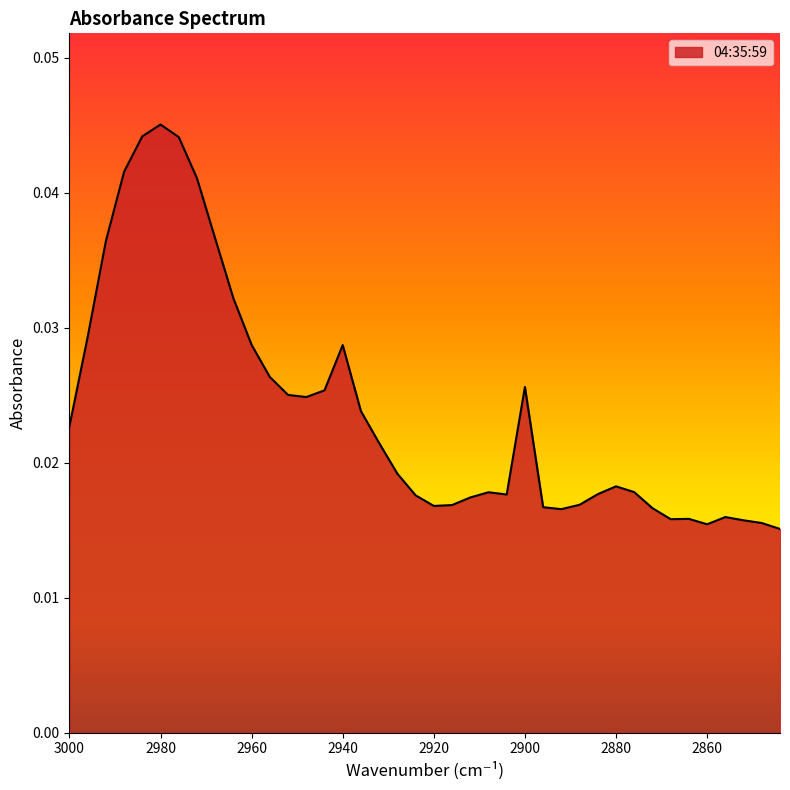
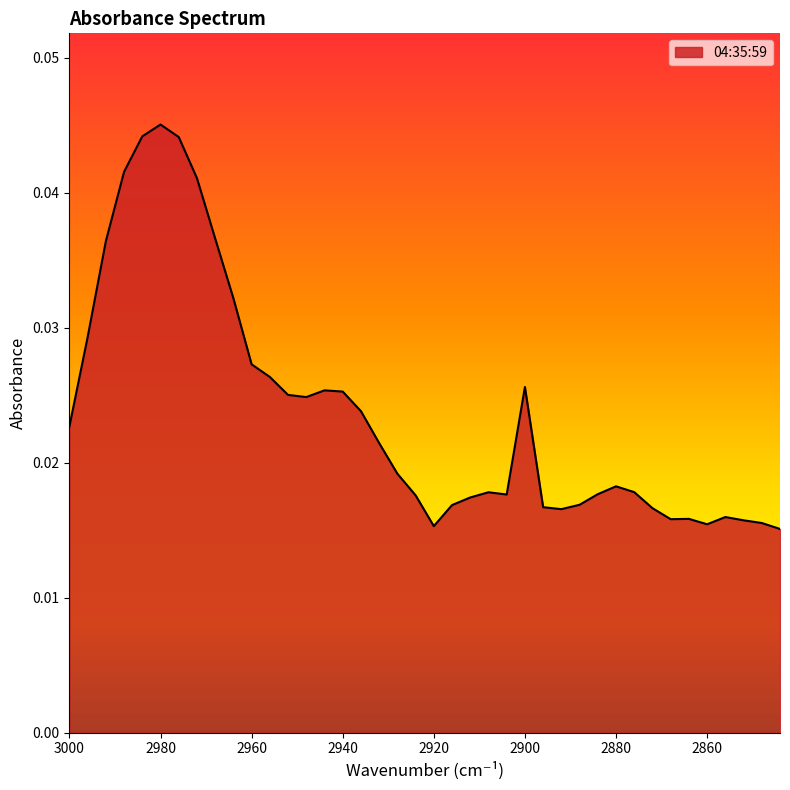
2960: 0.0287 -> 0.0273
2940: 0.0287 -> 0.0253
2920: 0.0168 -> 0.0153
